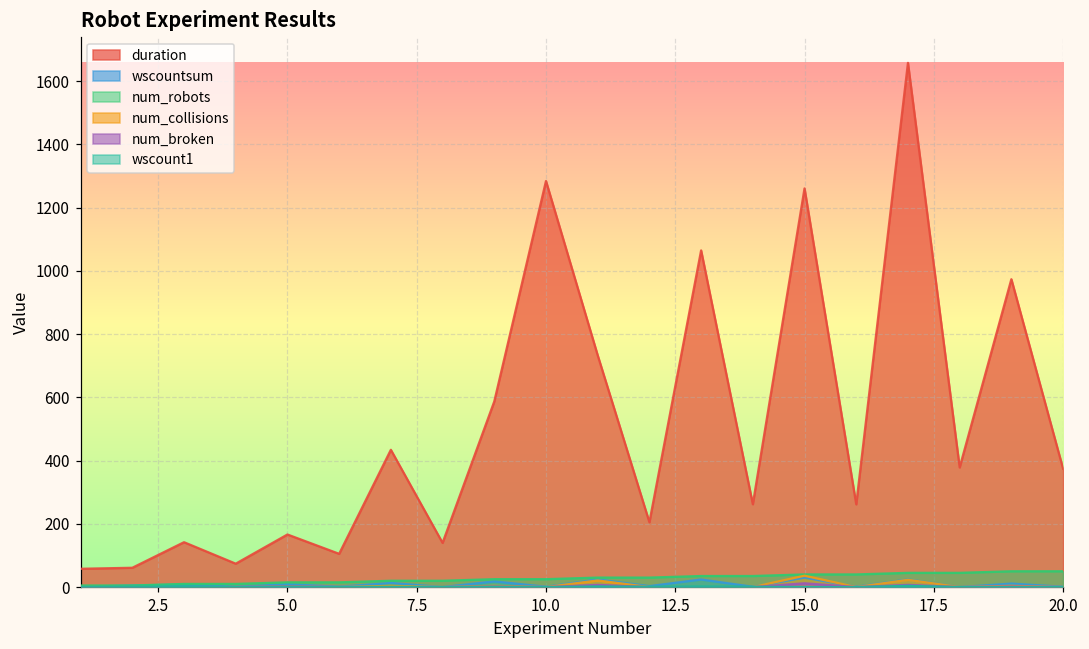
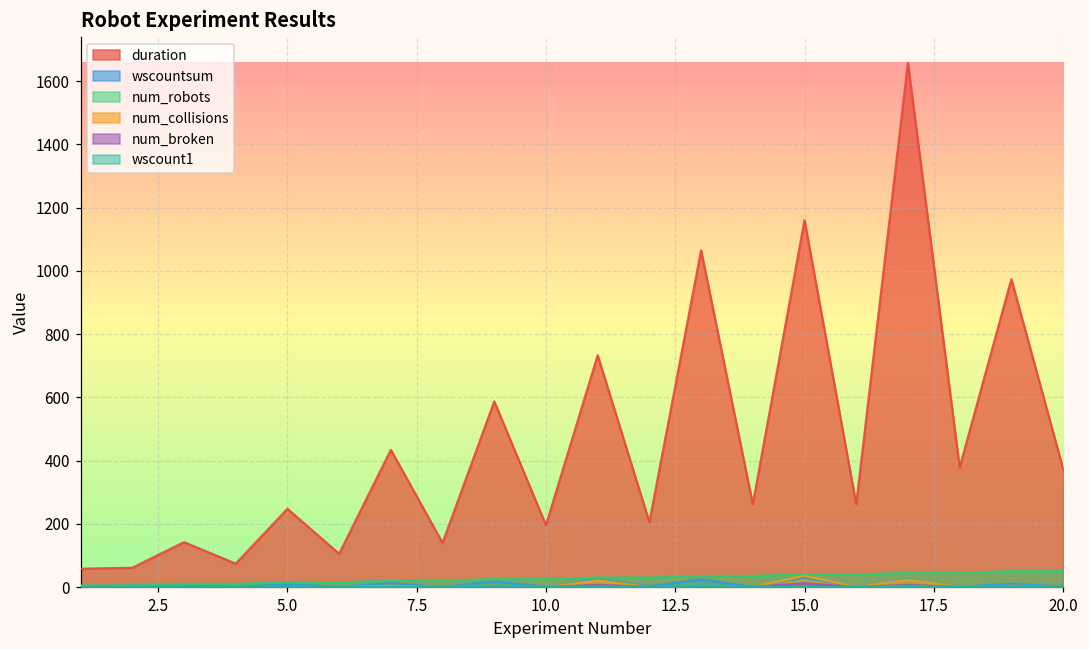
duration, 5.0: 170 -> 250
duration, 10.0: 1280 -> 200
duration, 15.0: 1260 -> 1160
